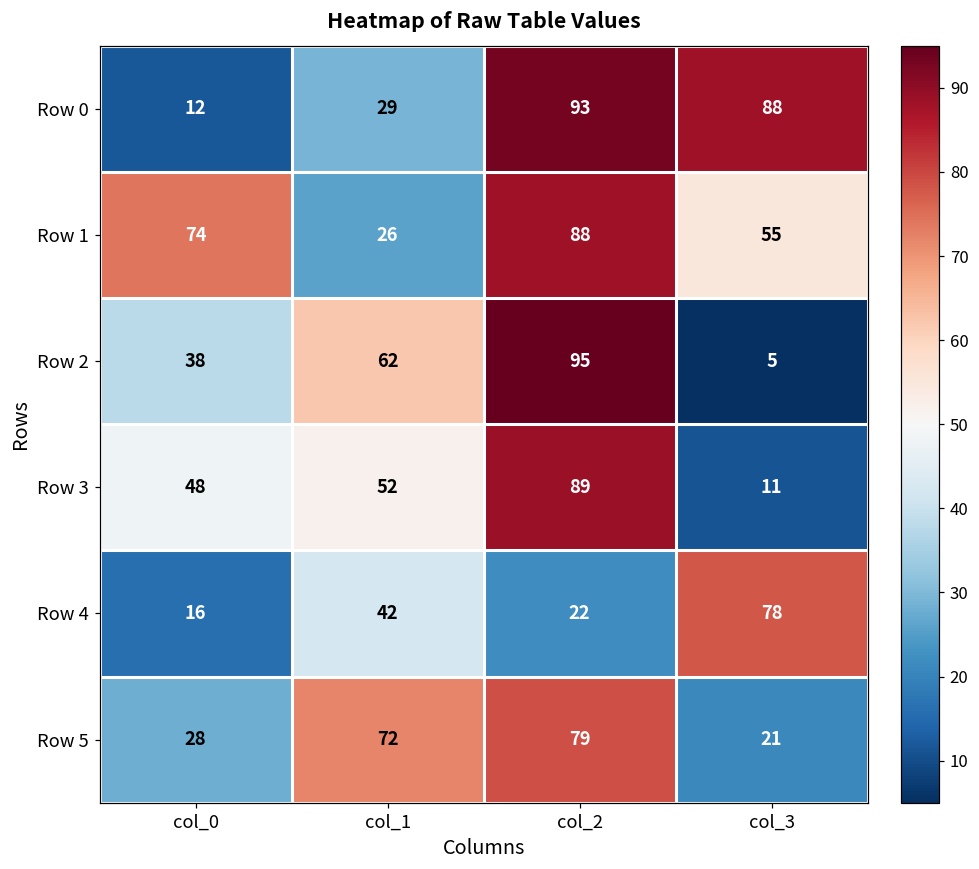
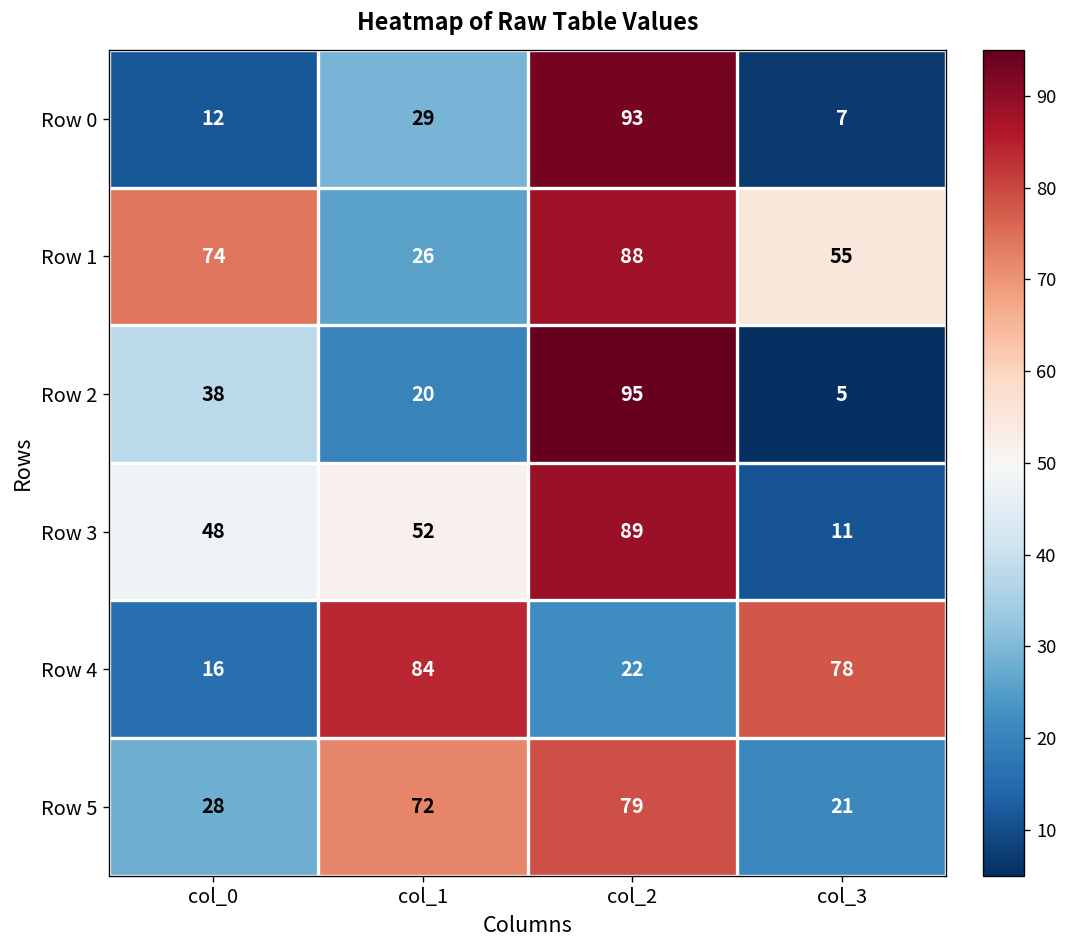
Row 0, col_3: 88 -> 7
Row 2, col_1: 62 -> 20
Row 4, col_1: 42 -> 84
